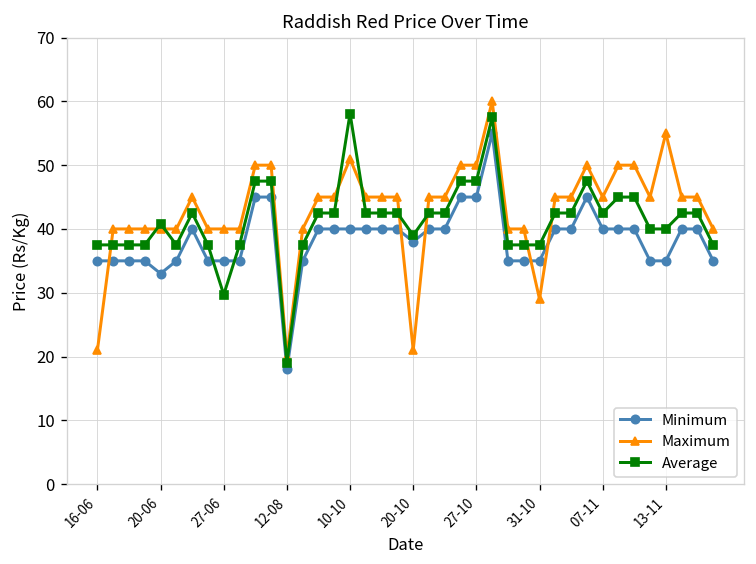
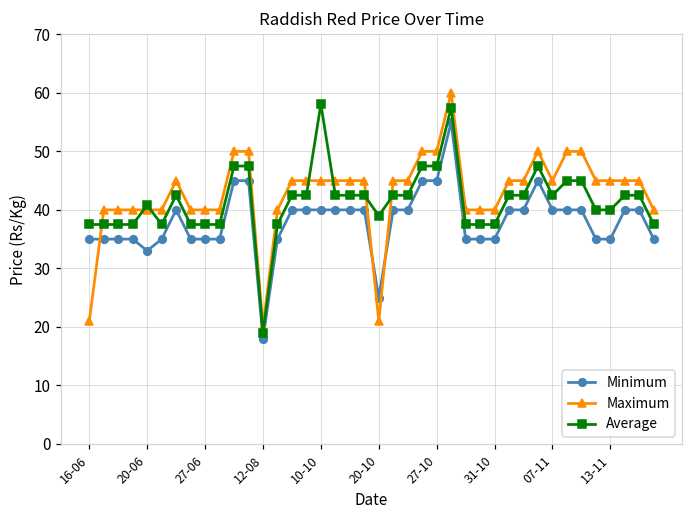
Average, 27-06: 30 -> 38
Maximum, 10-10: 51 -> 45
Minimum, 20-10: 38 -> 25
Maximum, 31-10: 29 -> 40
Maximum, 13-11: 55 -> 45
